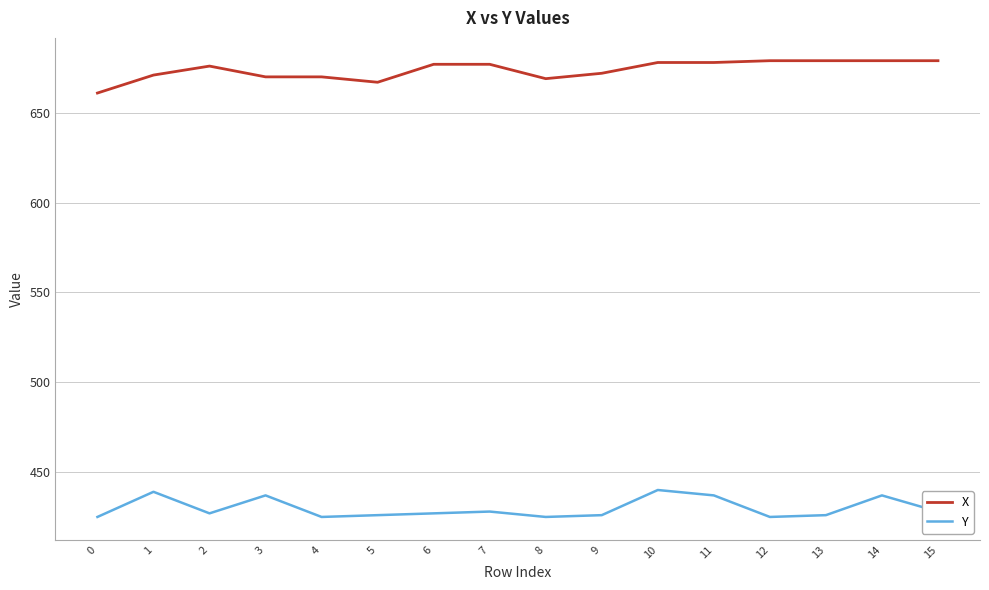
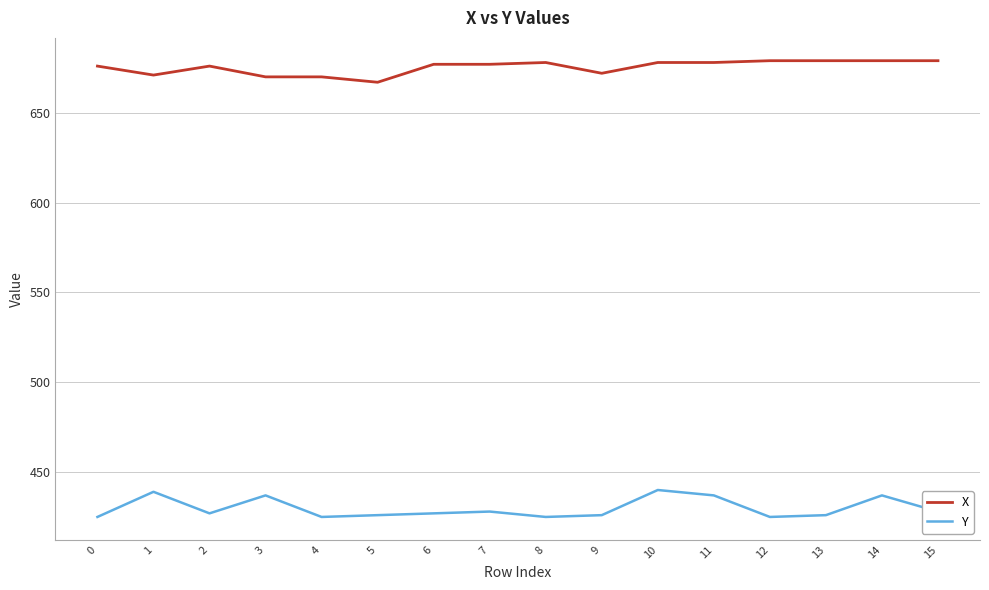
X, 0: 661 -> 676
X, 8: 669 -> 678
